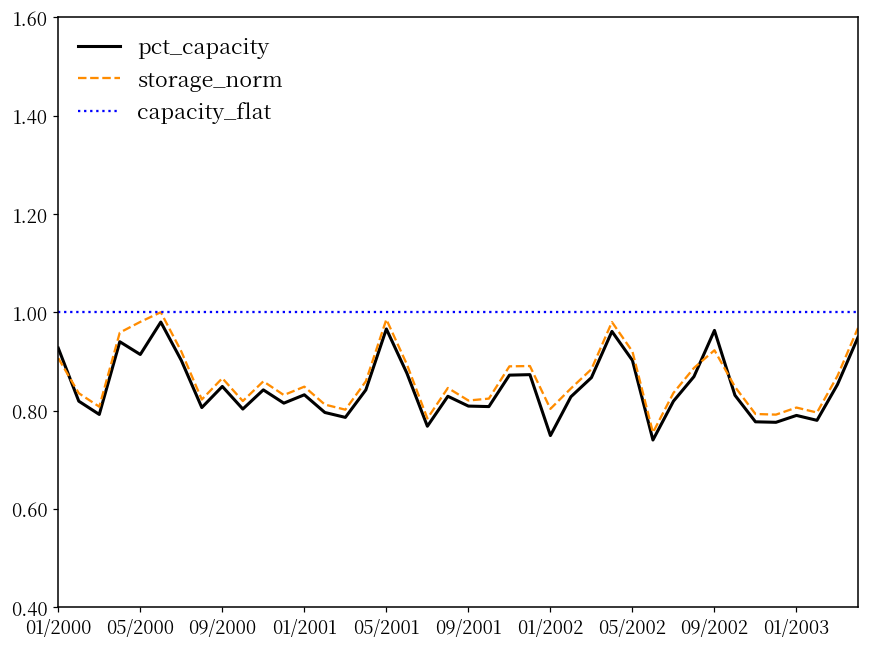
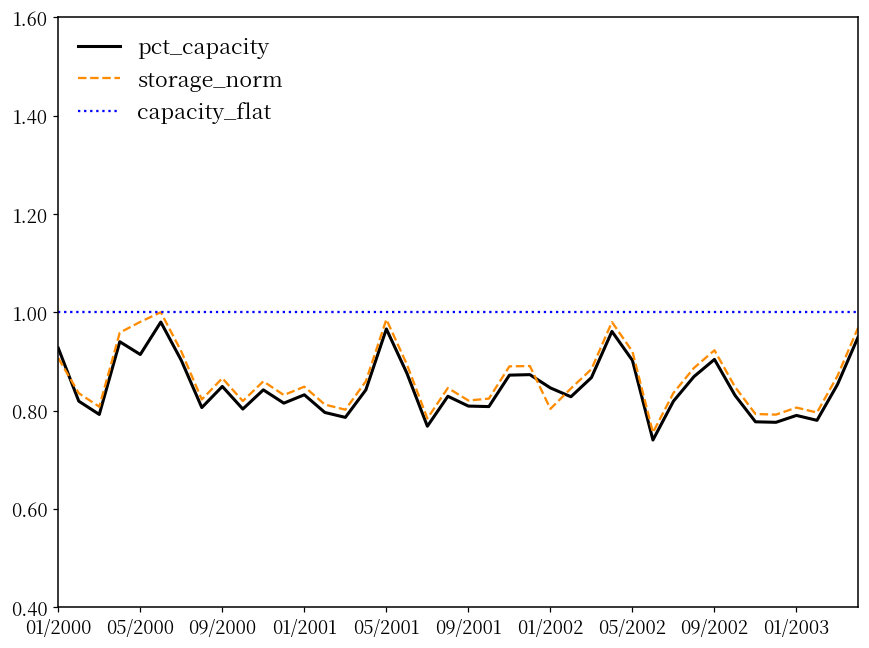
pct_capacity, 01/2002: 0.75 -> 0.85
pct_capacity, 09/2002: 0.96 -> 0.90
